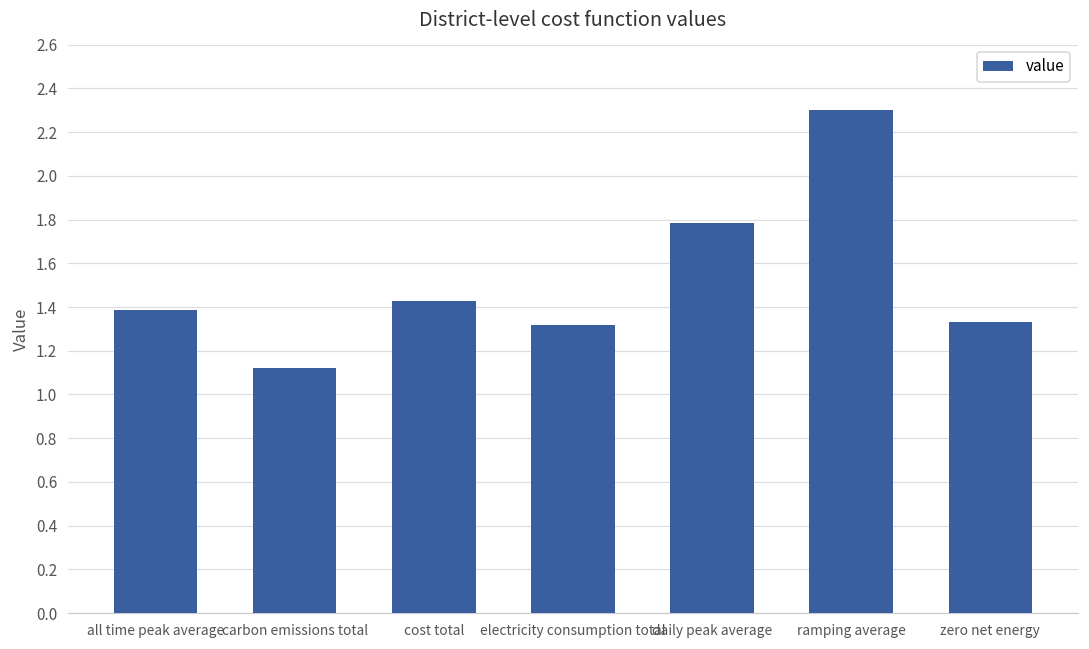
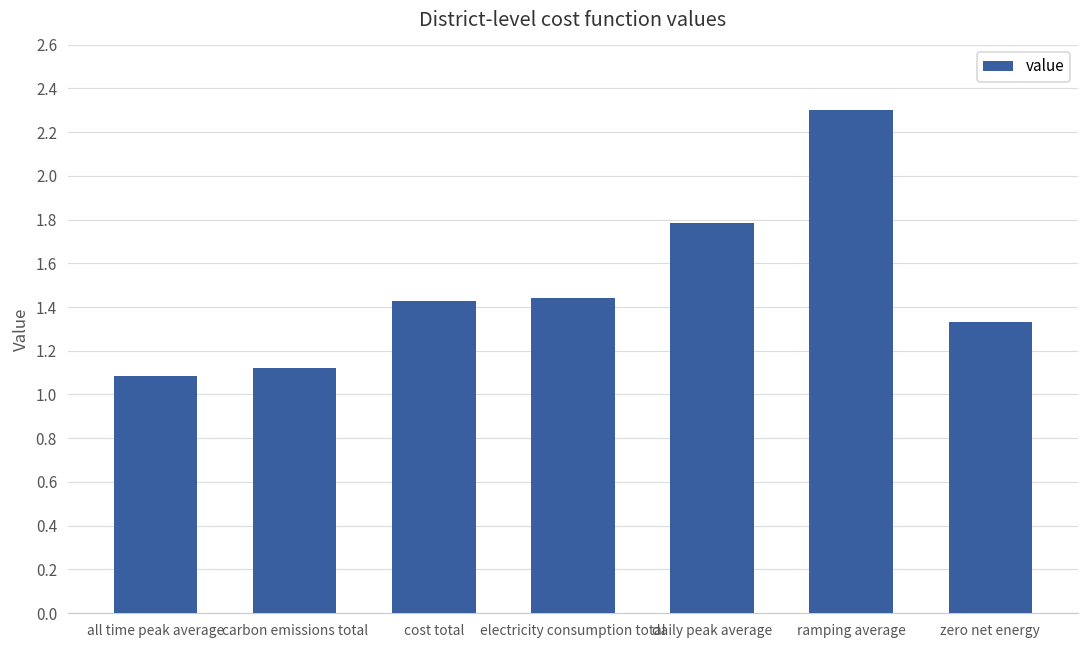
all time peak average: 1.38 -> 1.09
electricity consumption total: 1.32 -> 1.44
